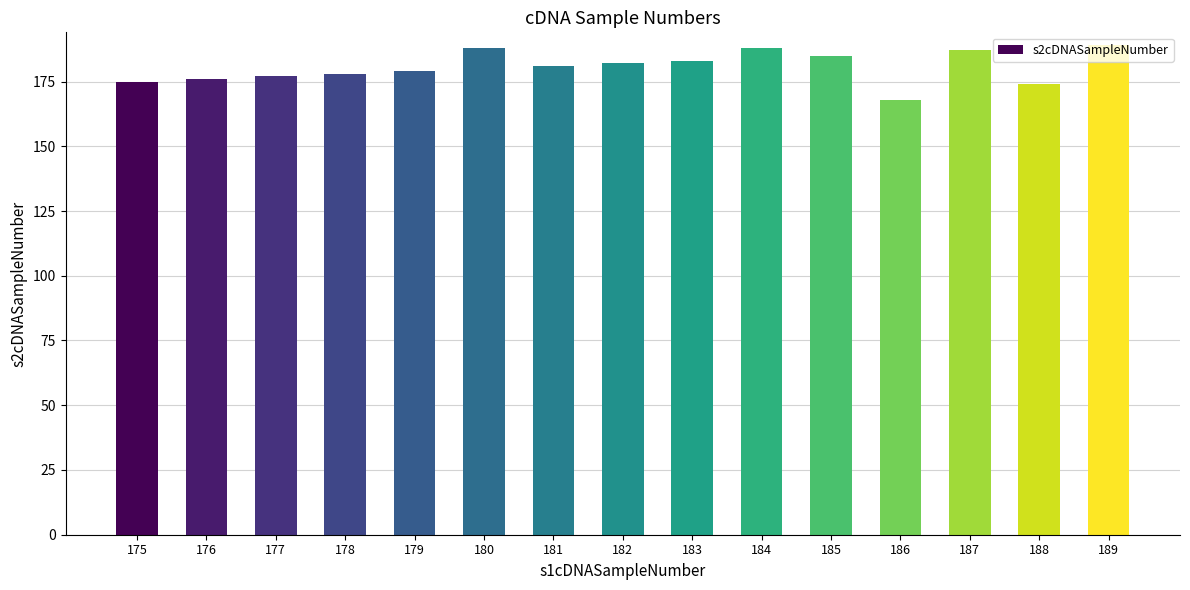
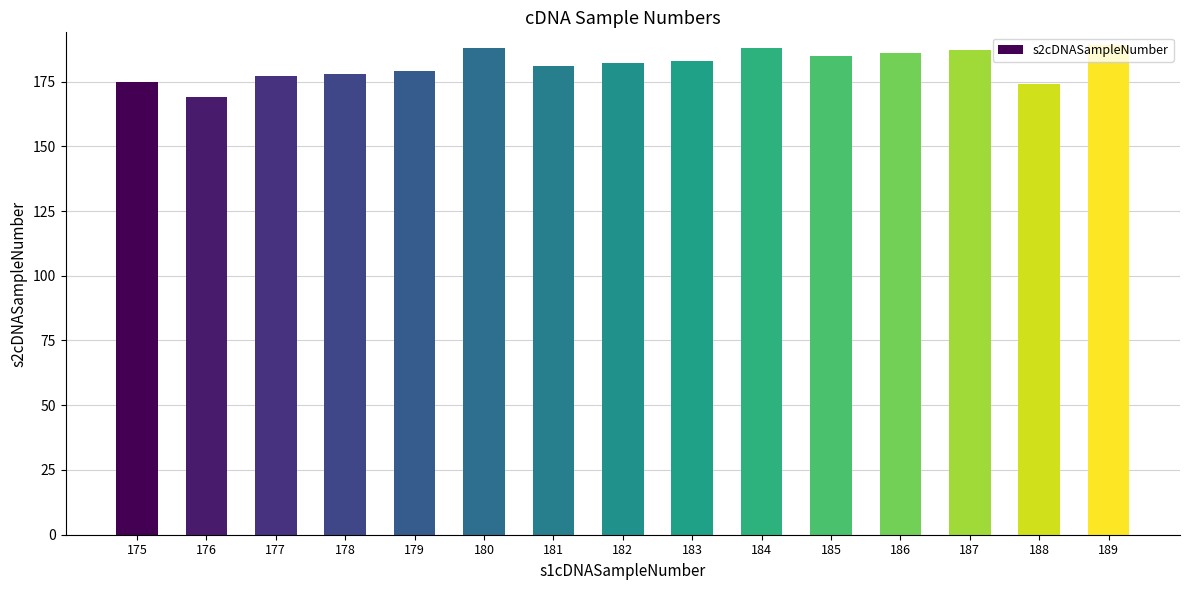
176: 176 -> 169
186: 168 -> 186
